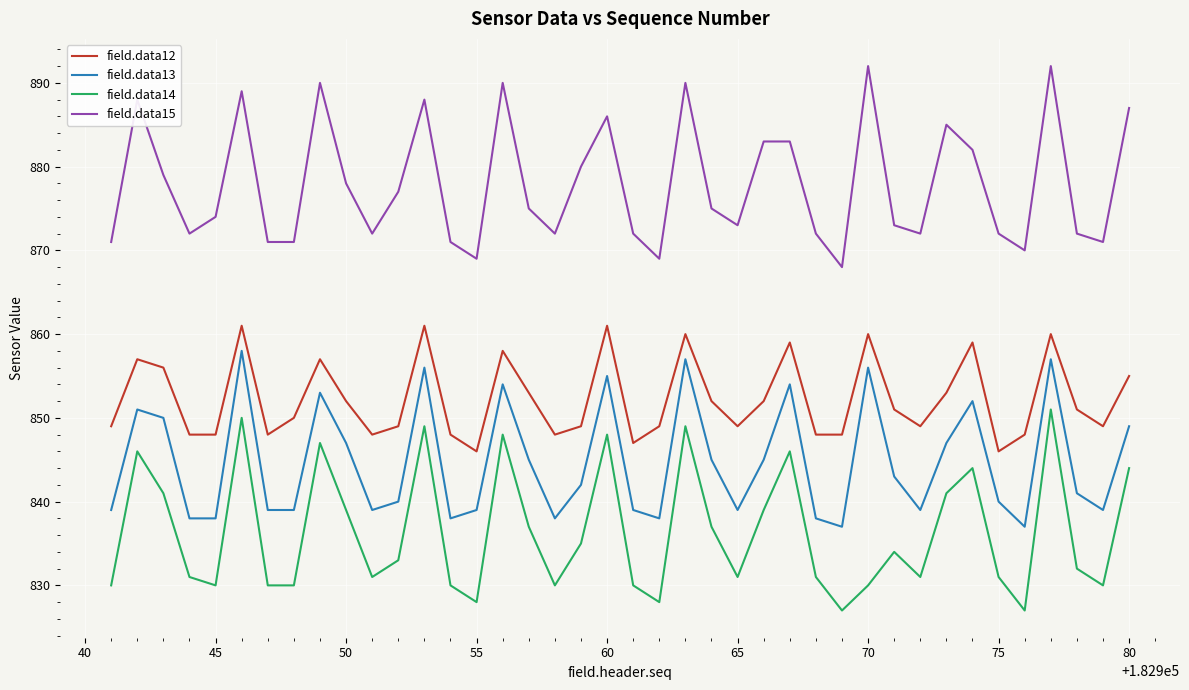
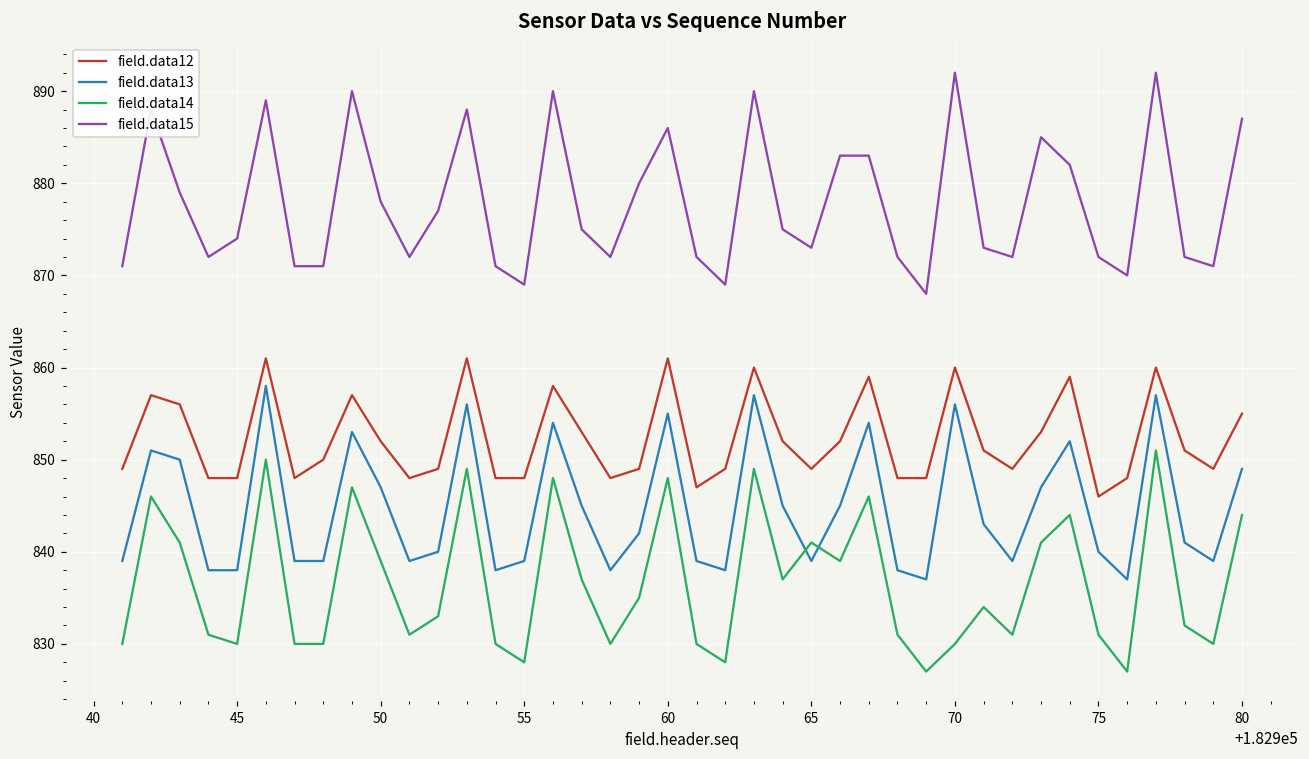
field.data12, 55: 846 -> 848
field.data14, 65: 831 -> 841
